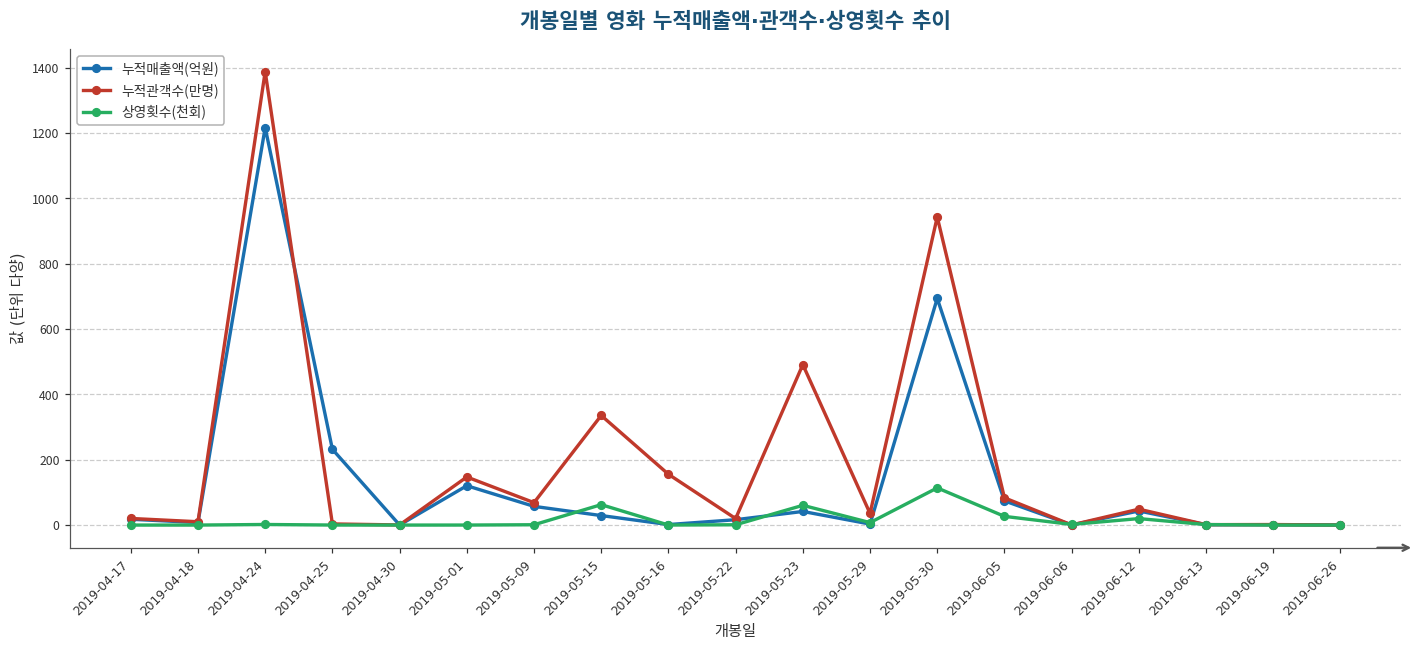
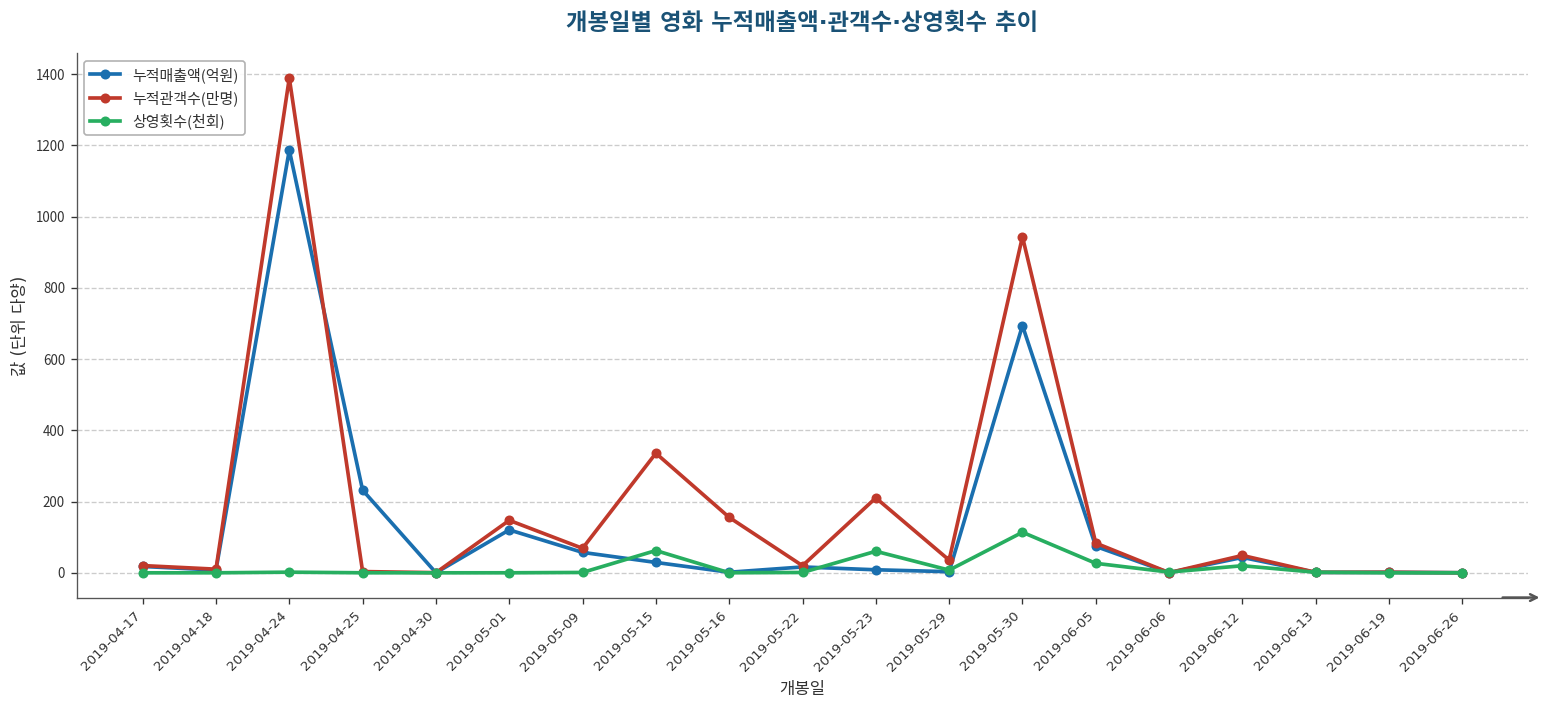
누적매출액(억원), 2019-04-24: 1220 -> 1190
누적매출액(억원), 2019-05-23: 40 -> 10
누적관객수(만명), 2019-05-23: 490 -> 210
